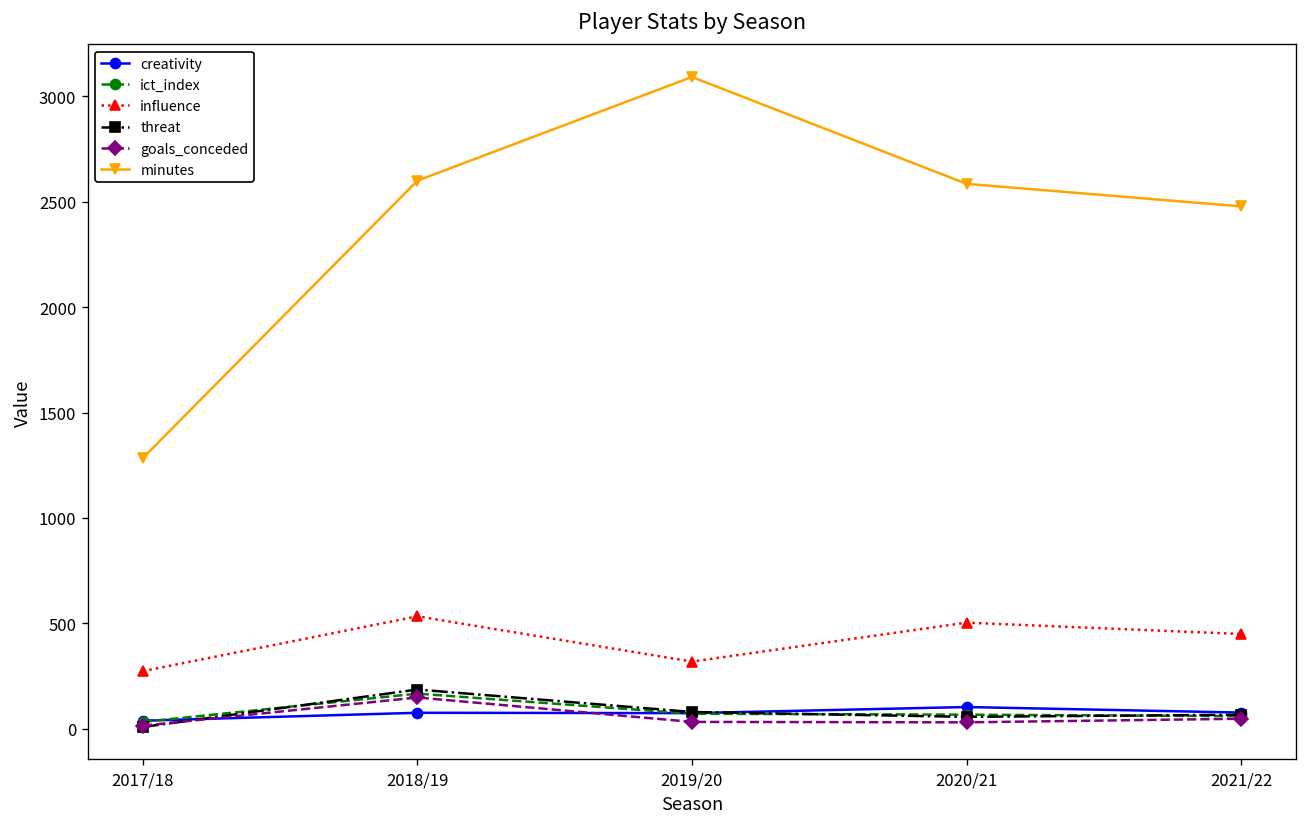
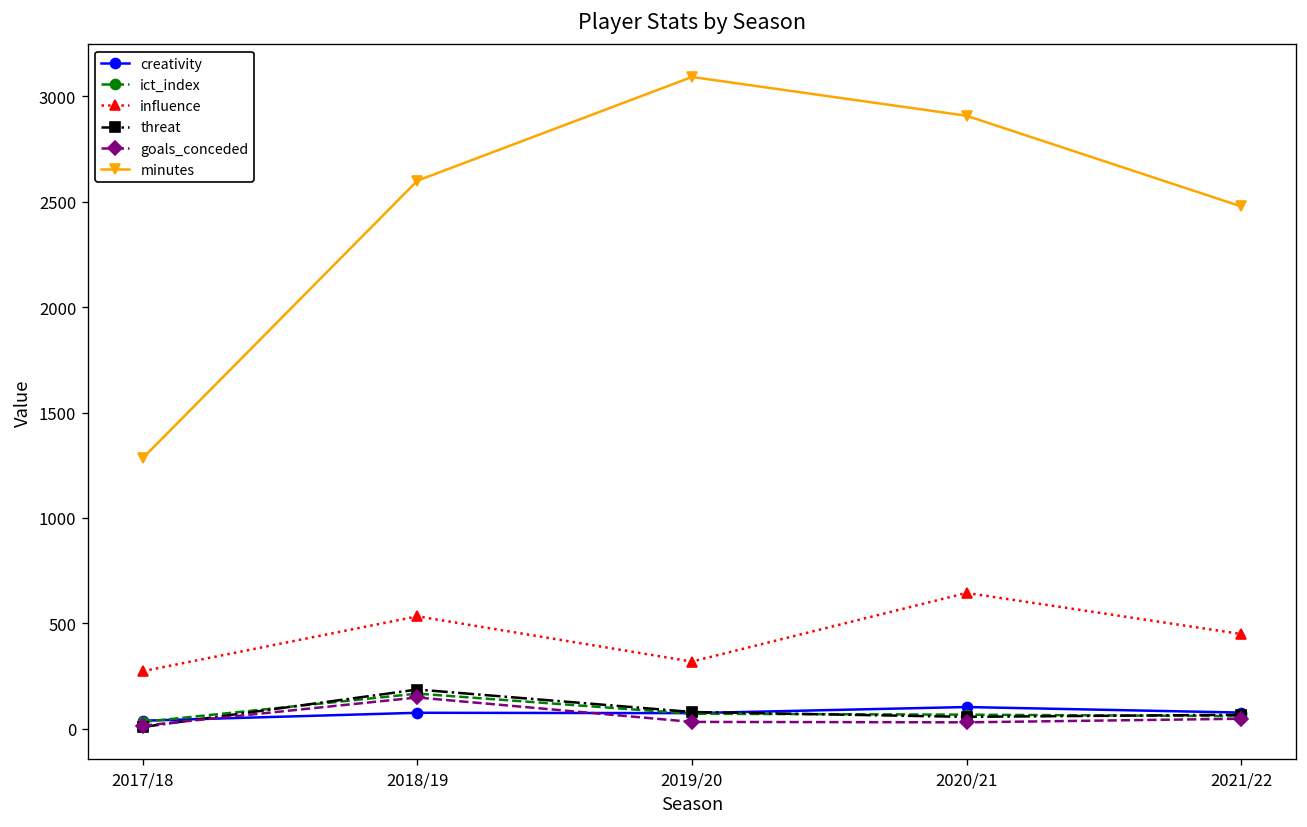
influence, 2020/21: 500 -> 640
minutes, 2020/21: 2590 -> 2910
